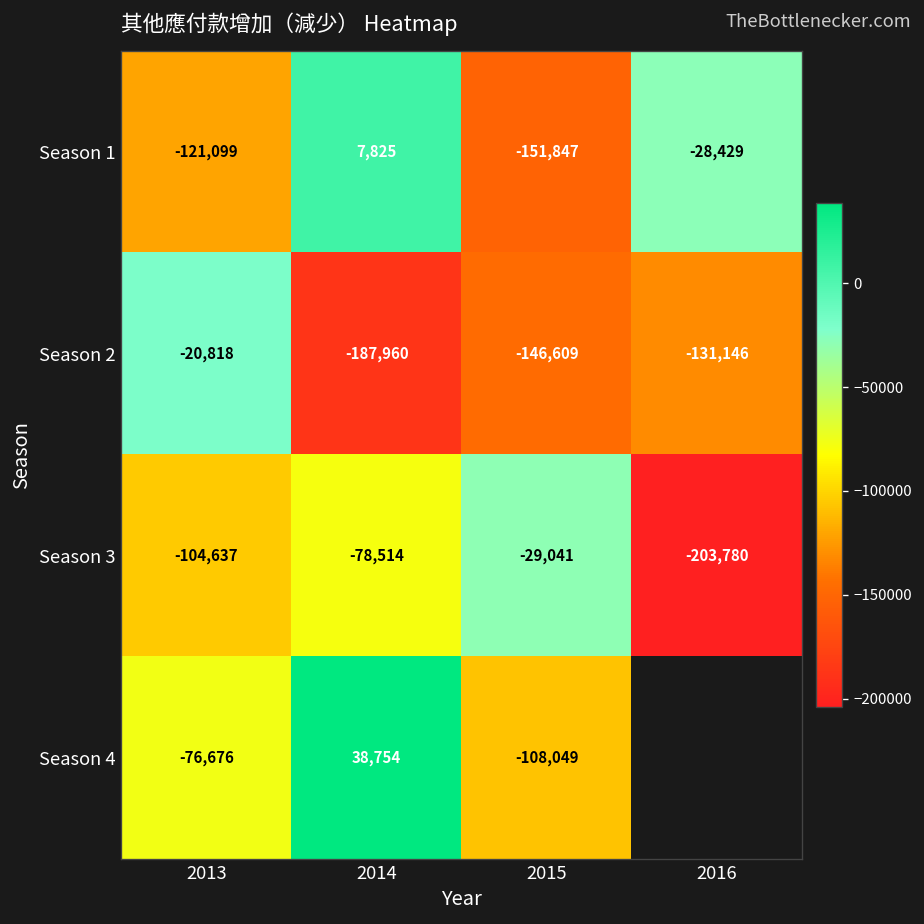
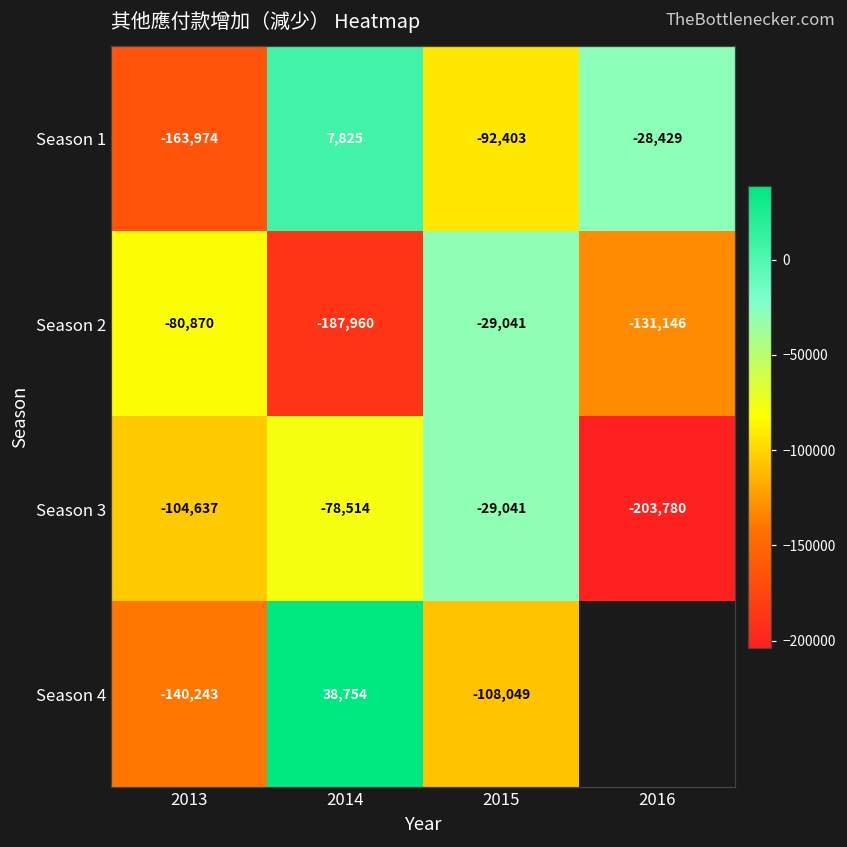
Season 1, 2013: -121,099 -> -163,974
Season 1, 2015: -151,847 -> -92,403
Season 2, 2013: -20,818 -> -80,870
Season 2, 2015: -146,609 -> -29,041
Season 4, 2013: -76,676 -> -140,243
